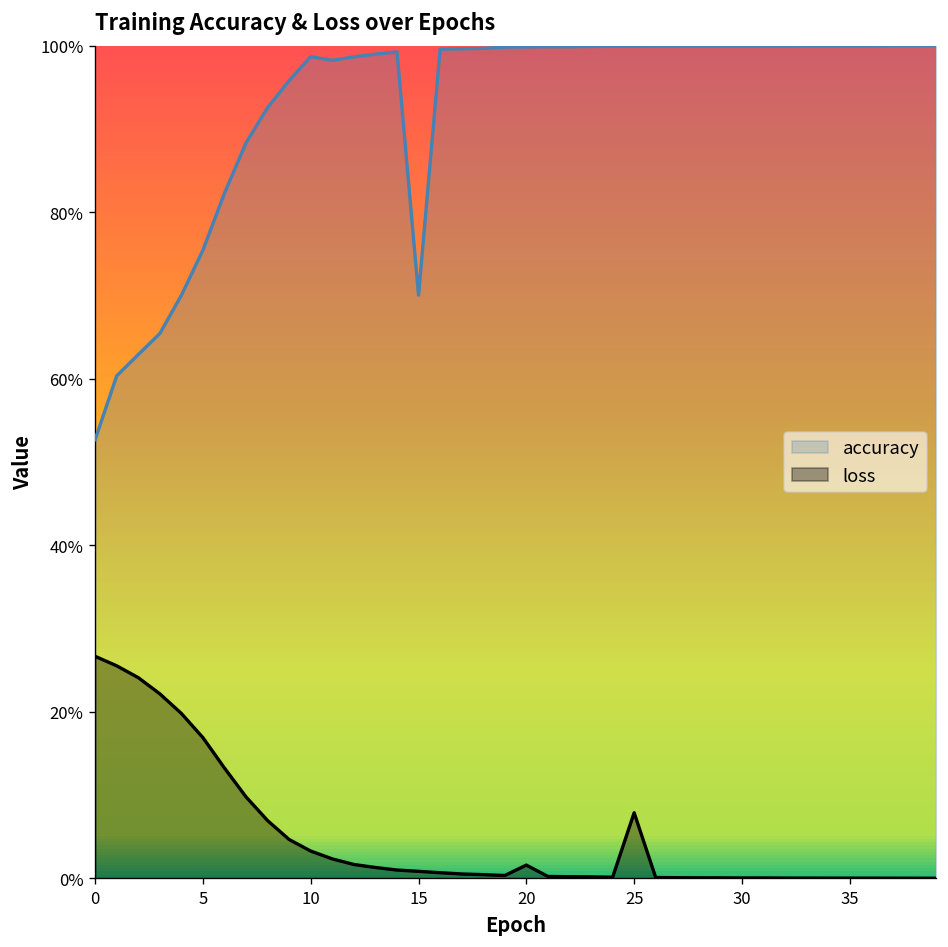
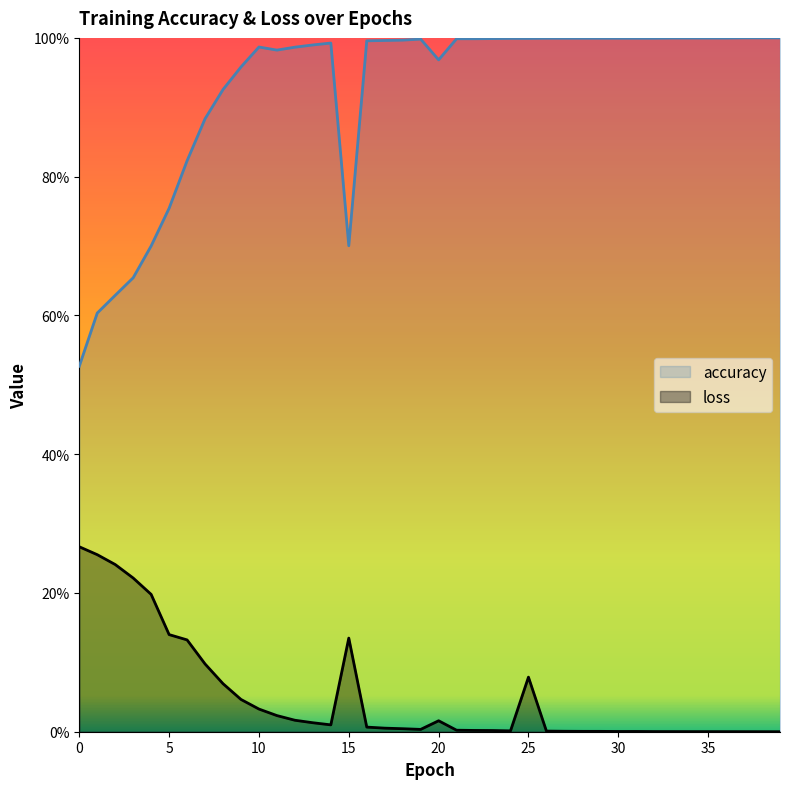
loss, 5: 17% -> 14%
loss, 15: 1% -> 13%
accuracy, 20: 100% -> 97%
